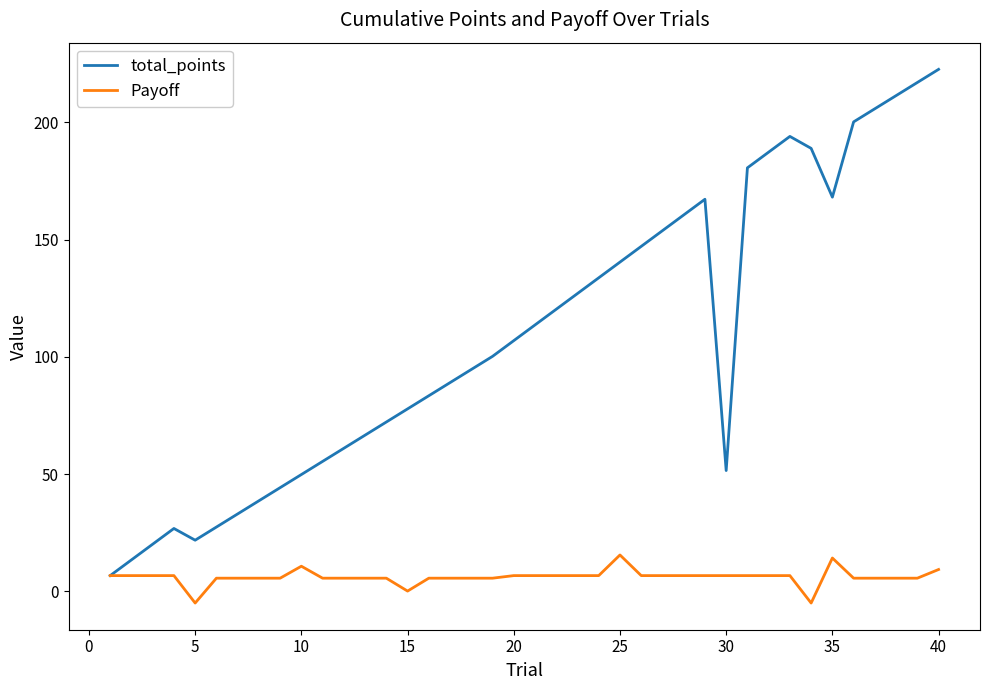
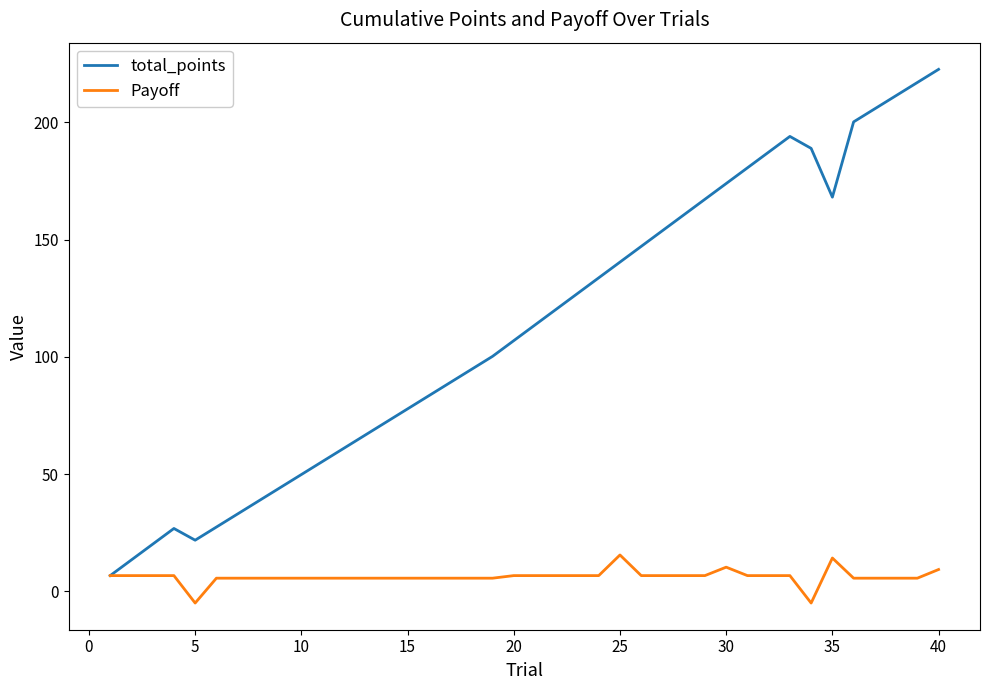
Payoff, 10: 11 -> 6
Payoff, 15: 0 -> 6
total_points, 30: 52 -> 174
Payoff, 30: 7 -> 10
